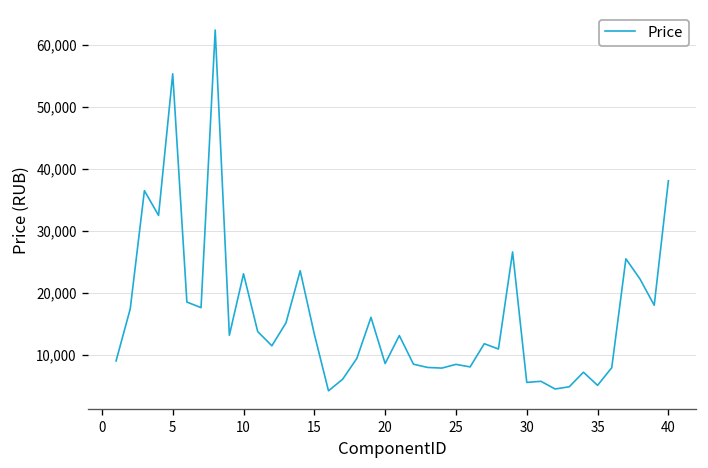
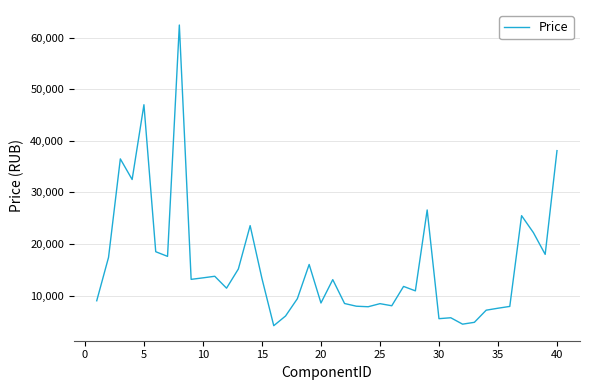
5: 55,000 -> 47,000
10: 23,000 -> 13,000
35: 5,000 -> 8,000
